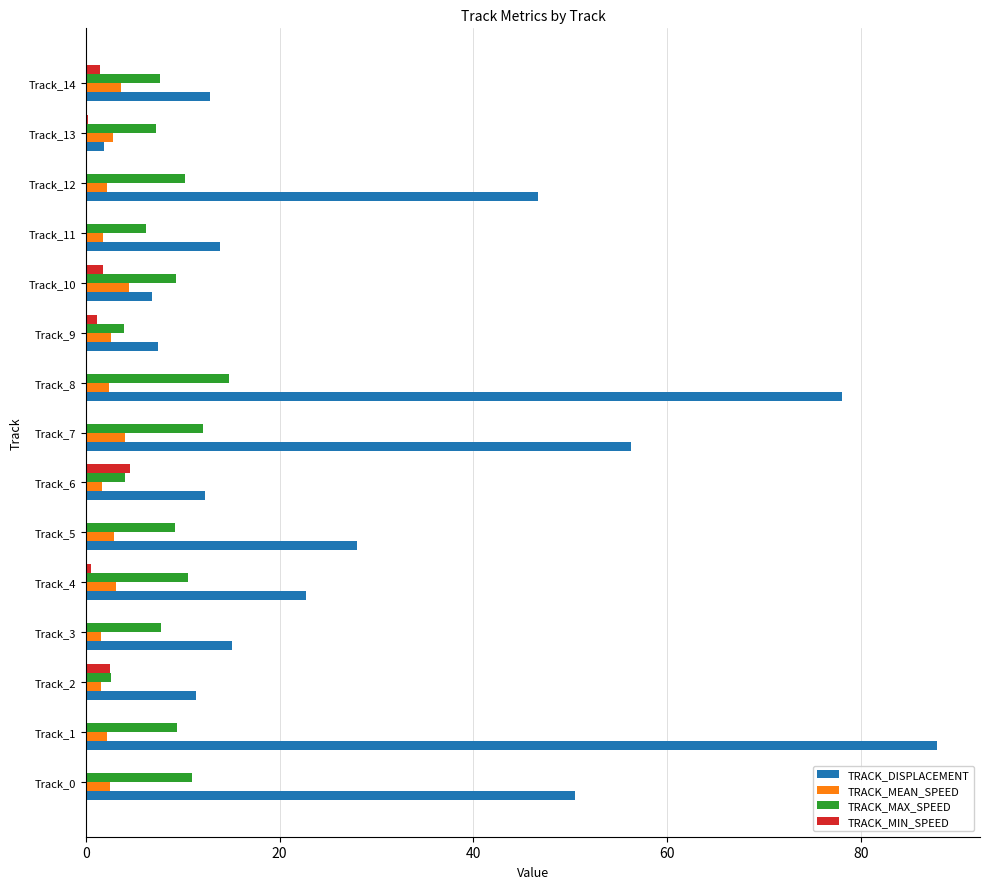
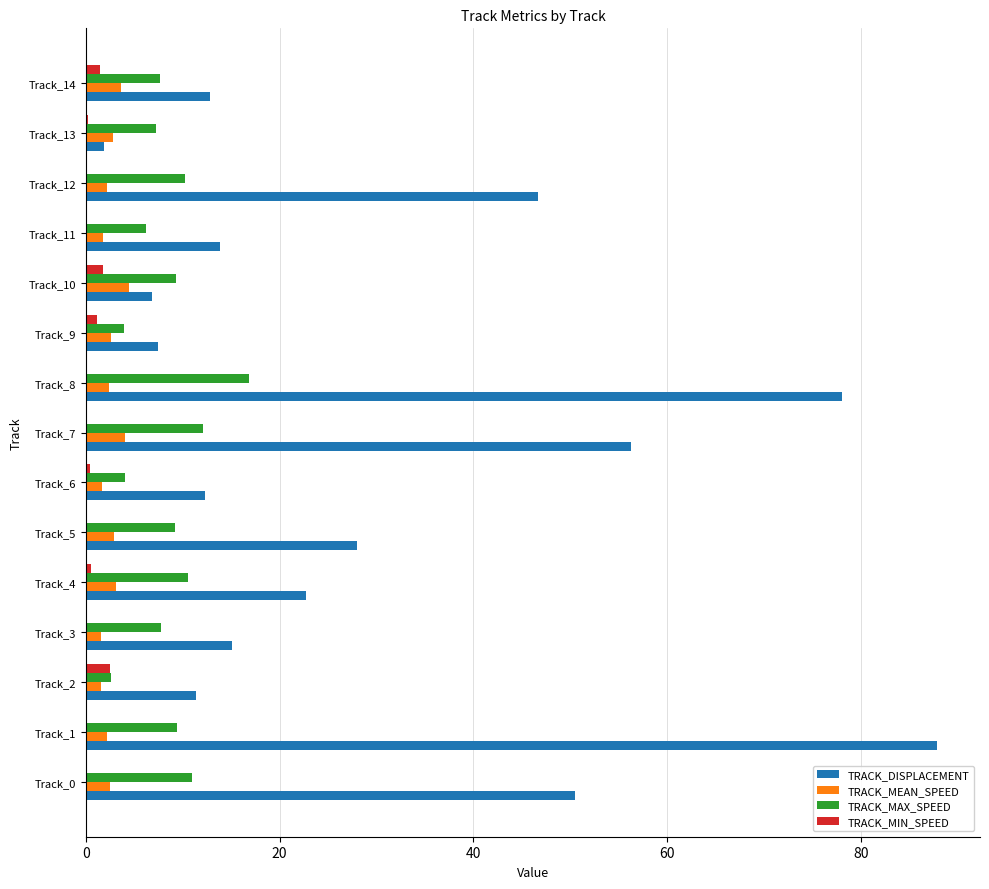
TRACK_MAX_SPEED, Track_8: 15 -> 17
TRACK_MIN_SPEED, Track_6: 5 -> 0
